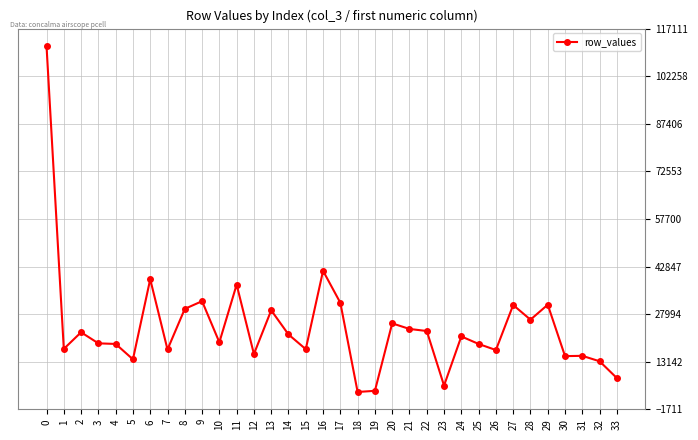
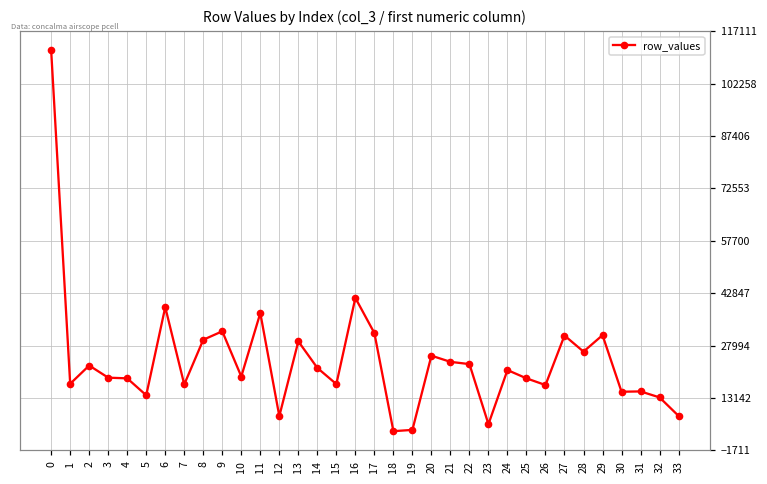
12: 16000 -> 8000
